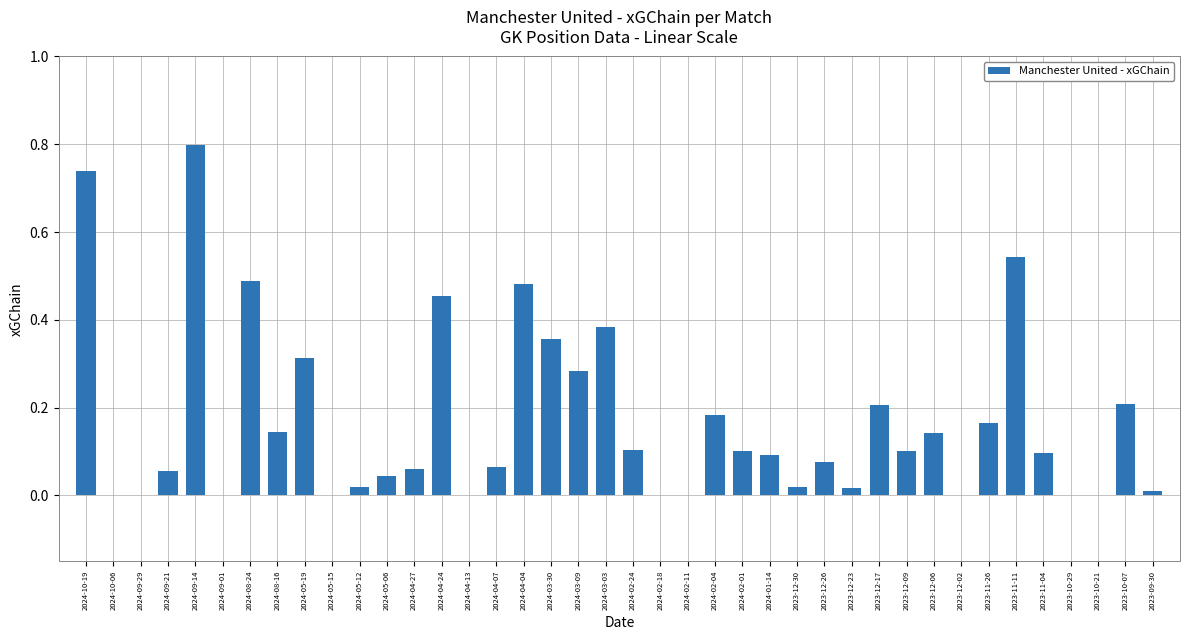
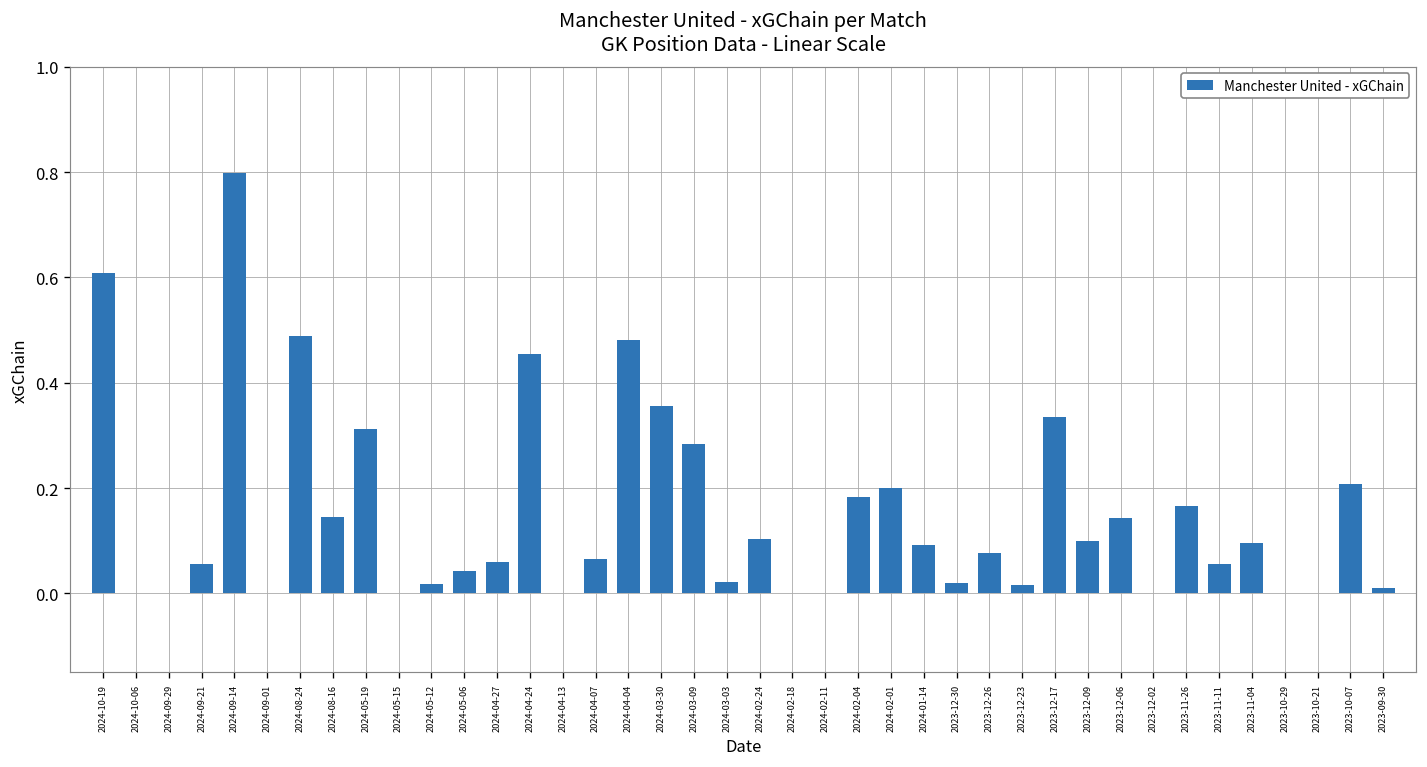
2024-10-19: 0.74 -> 0.61
2024-03-03: 0.38 -> 0.02
2024-02-01: 0.1 -> 0.2
2023-12-17: 0.21 -> 0.33
2023-11-11: 0.54 -> 0.06
